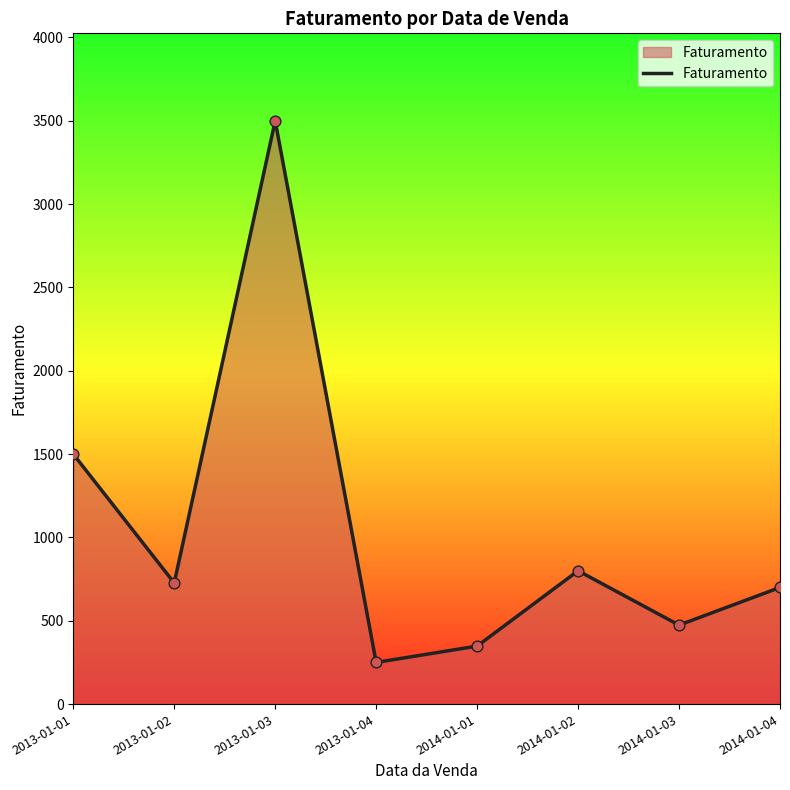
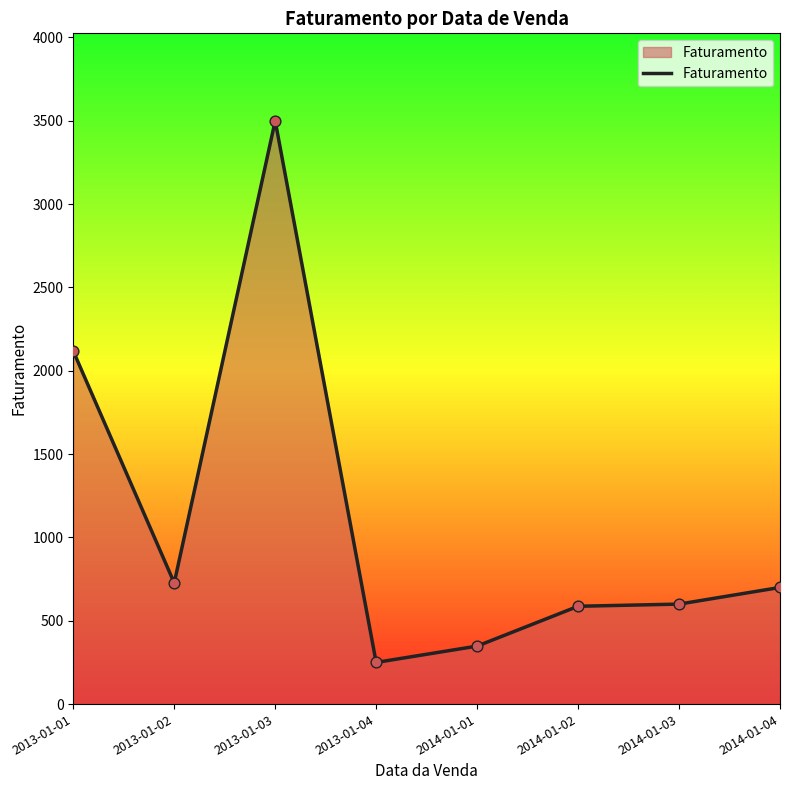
2013-01-01: 1500 -> 2120
2014-01-02: 800 -> 590
2014-01-03: 470 -> 600
